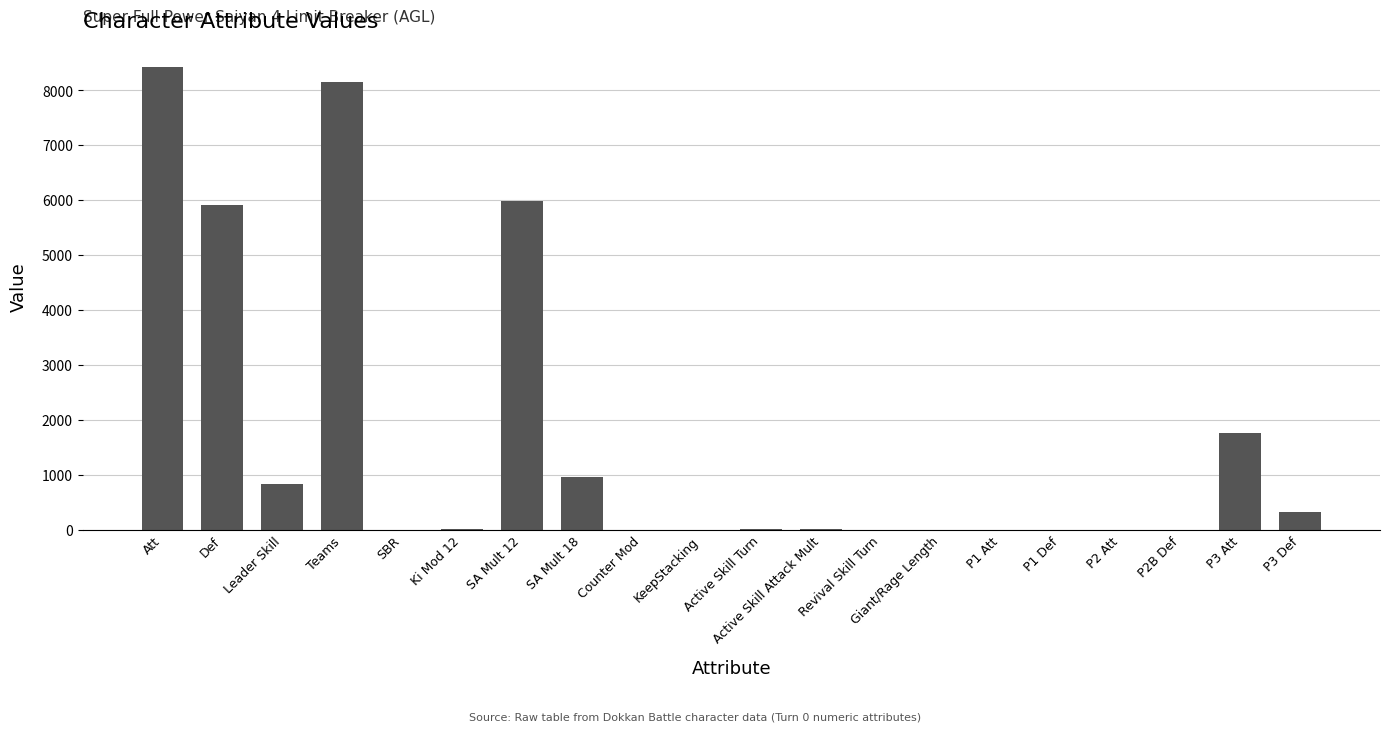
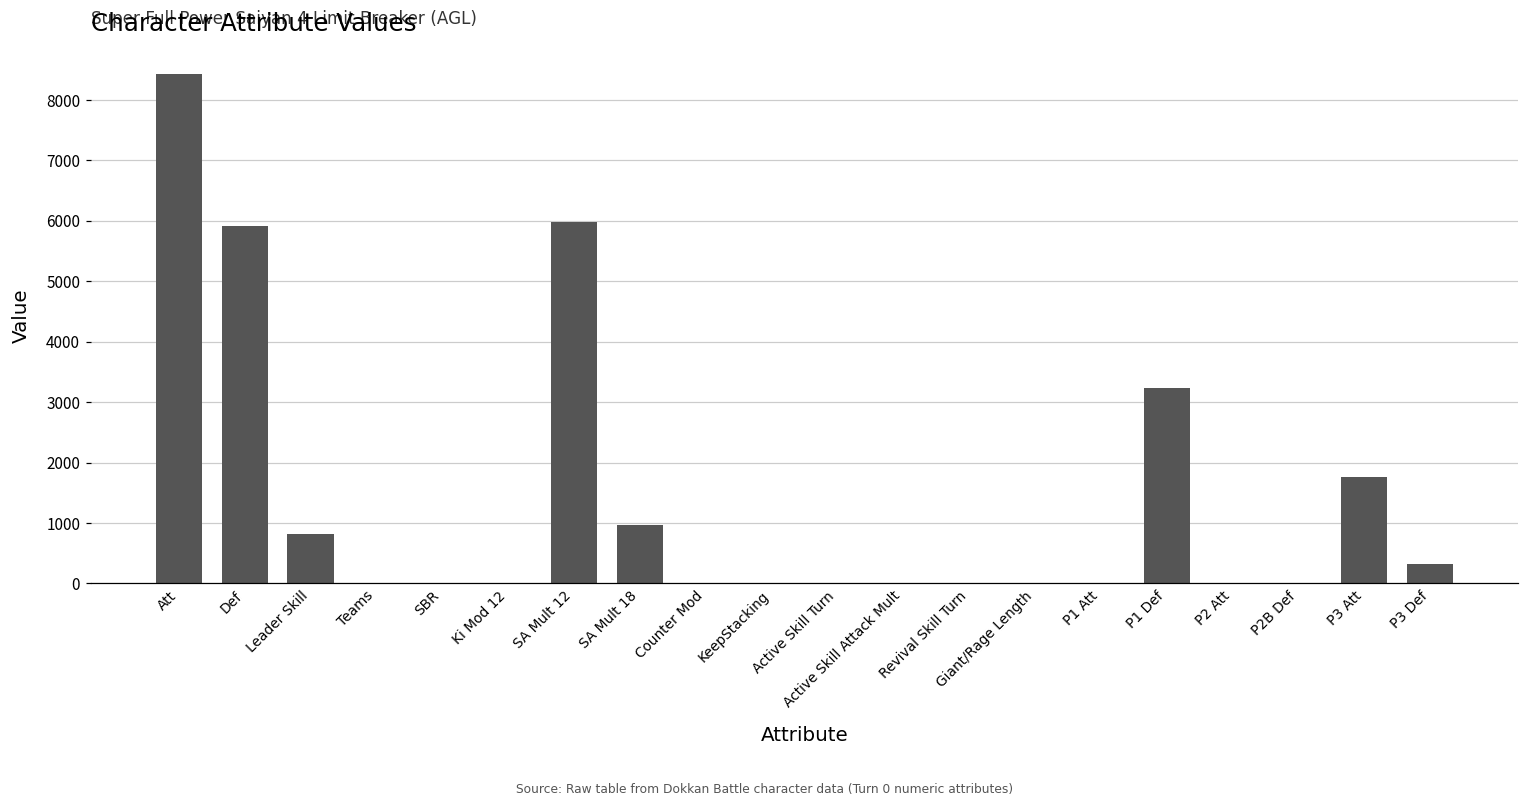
Teams: 8100 -> 0
P1 Def: 0 -> 3200
